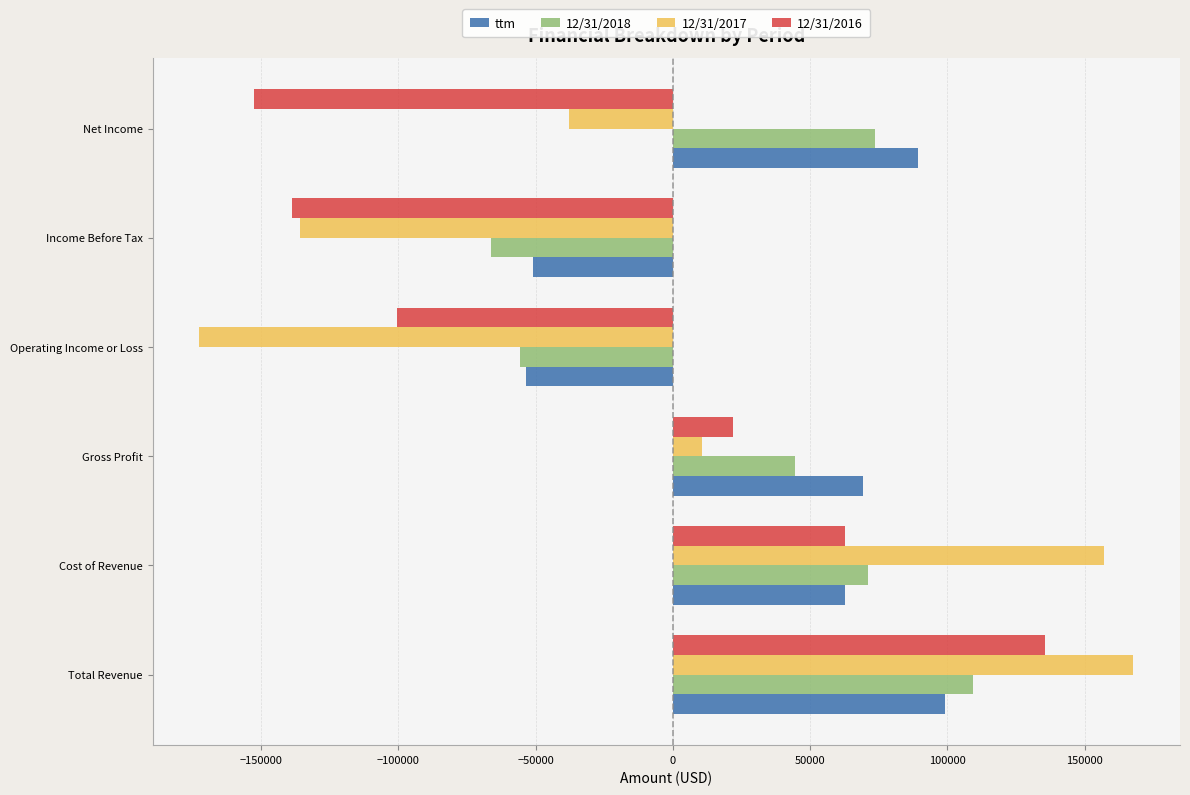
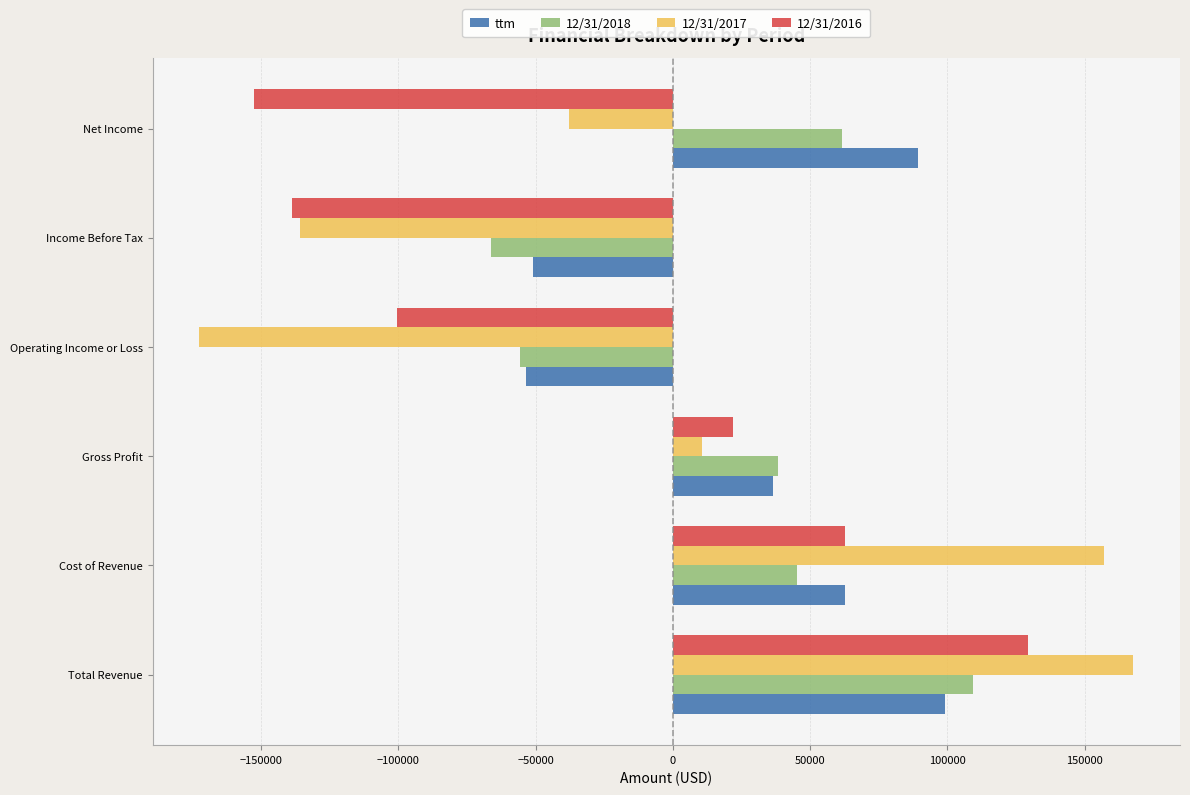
12/31/2018, Net Income: 74000 -> 62000
12/31/2018, Gross Profit: 44000 -> 38000
ttm, Gross Profit: 69000 -> 37000
12/31/2018, Cost of Revenue: 71000 -> 45000
12/31/2016, Total Revenue: 136000 -> 129000
